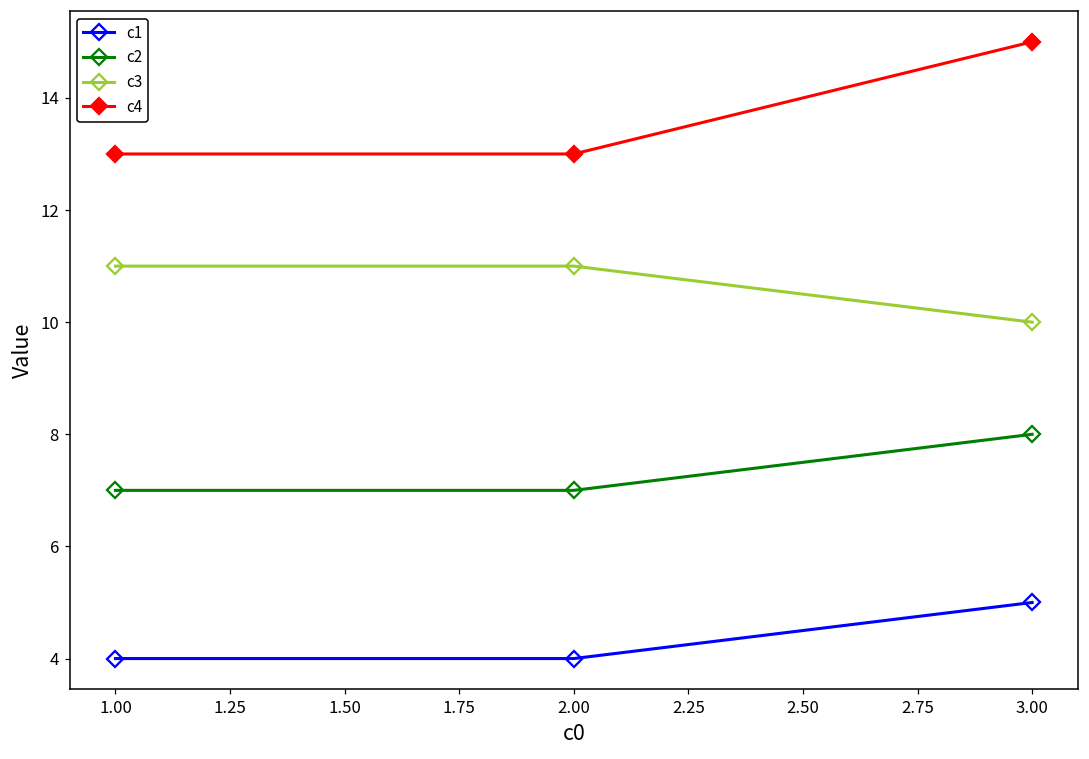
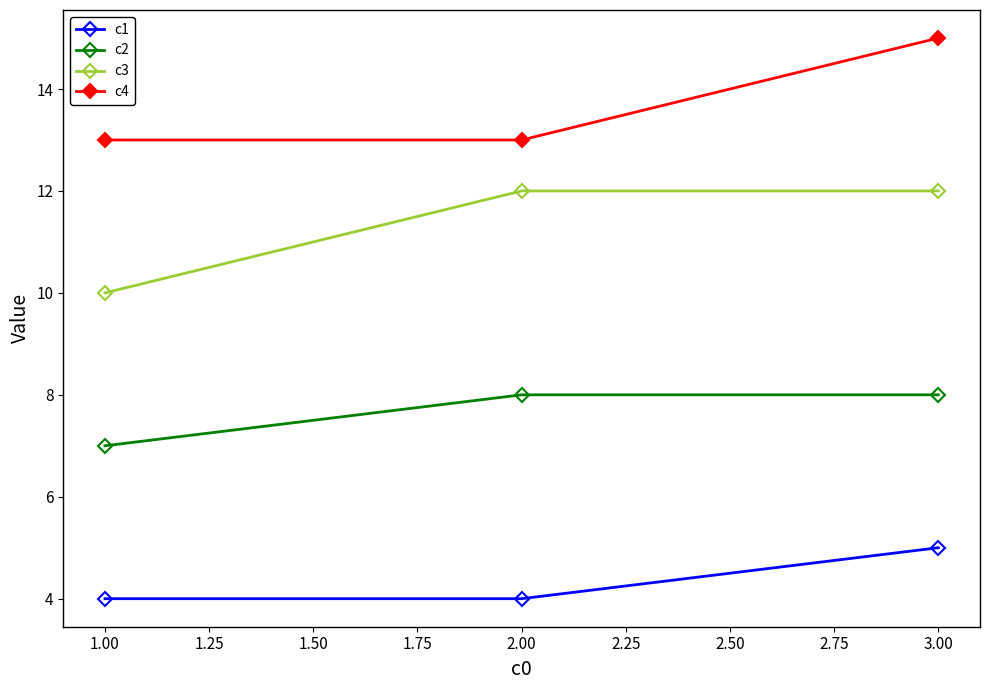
c3, 1.00: 11 -> 10
c2, 2.00: 7 -> 8
c3, 2.00: 11 -> 12
c3, 3.00: 10 -> 12
